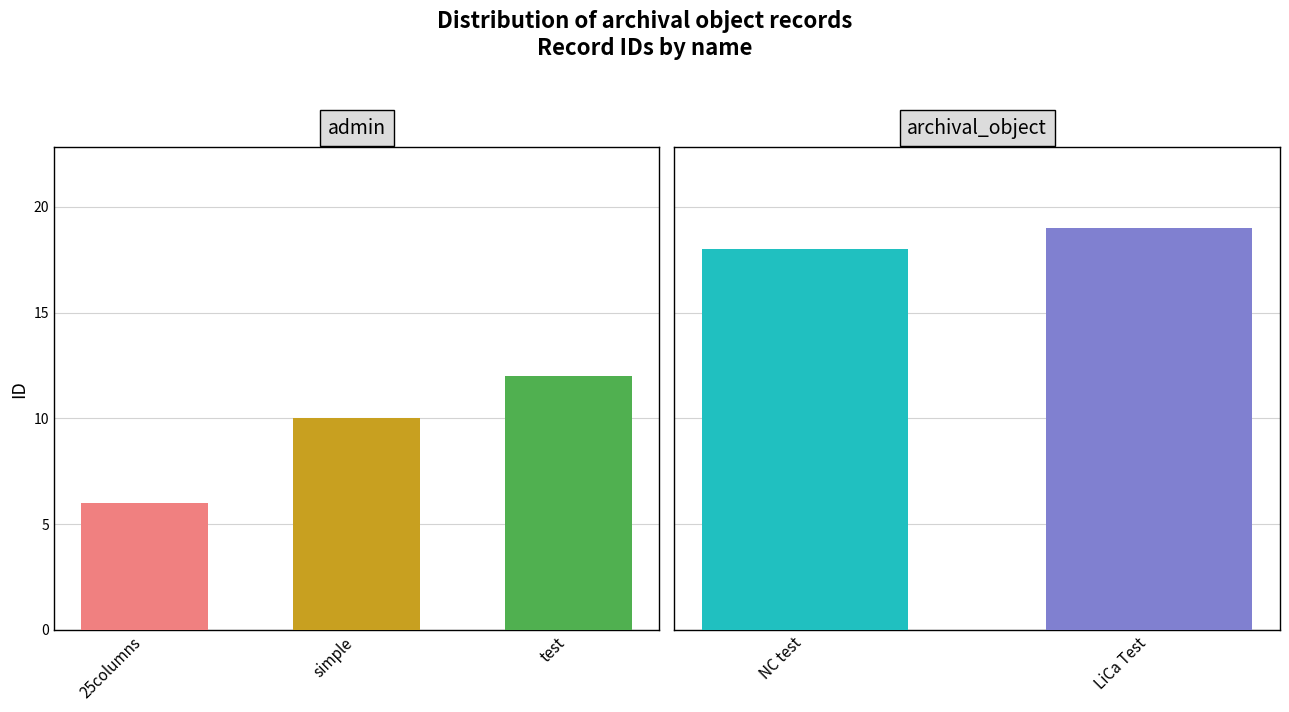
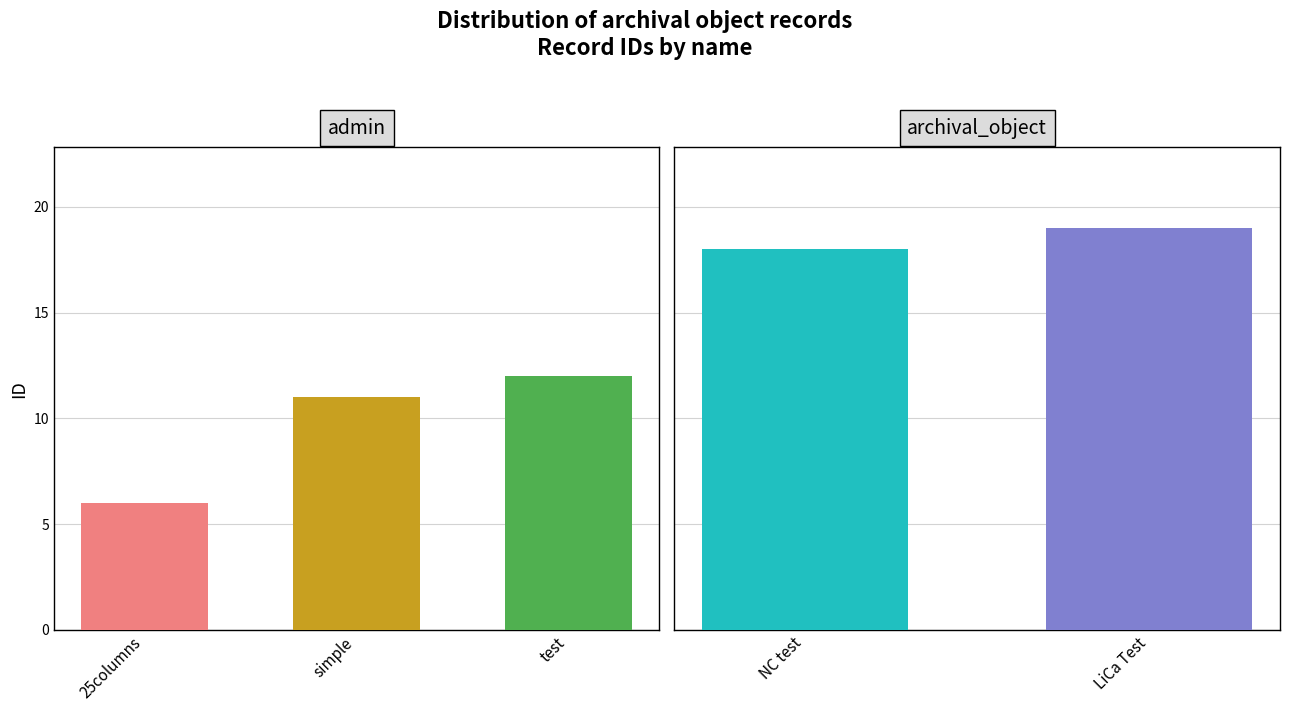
admin, simple: 10 -> 11
